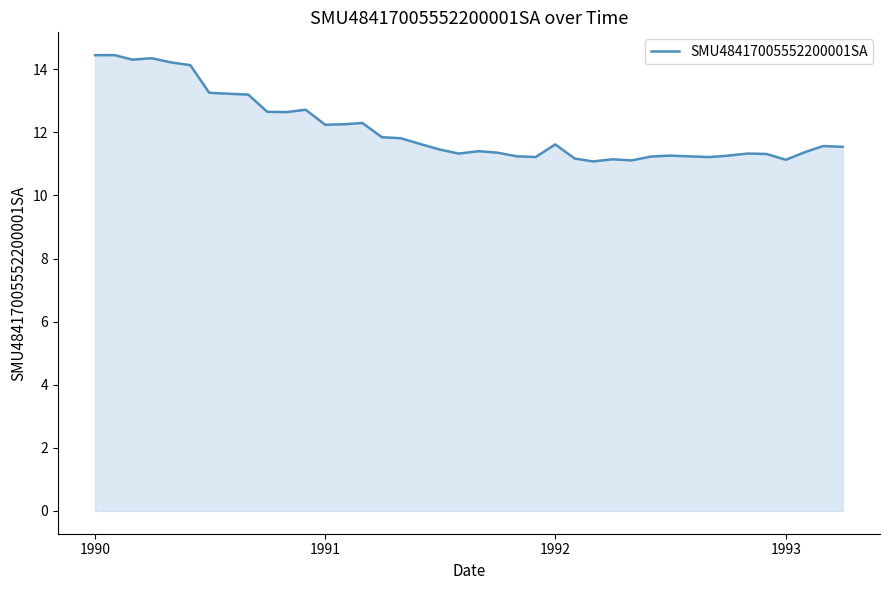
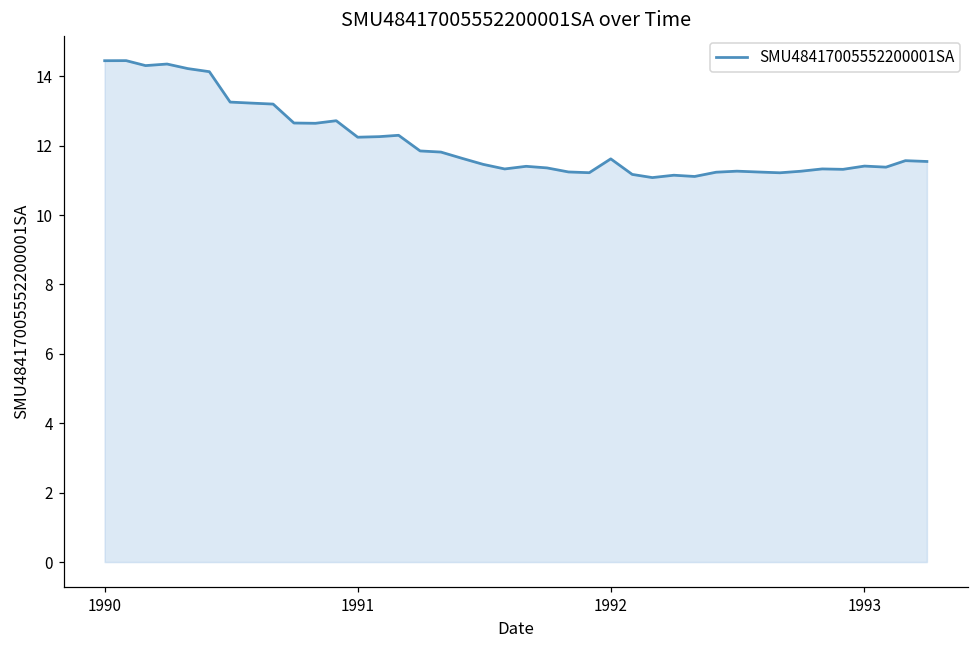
1993: 11.1 -> 11.4
